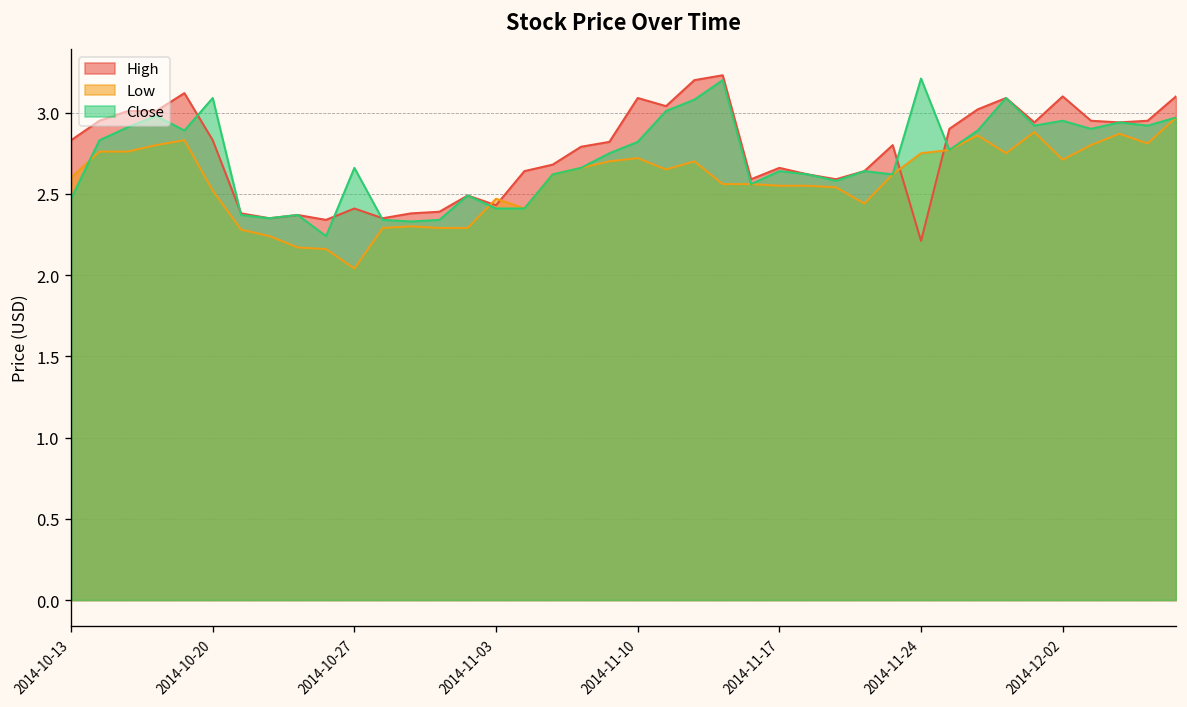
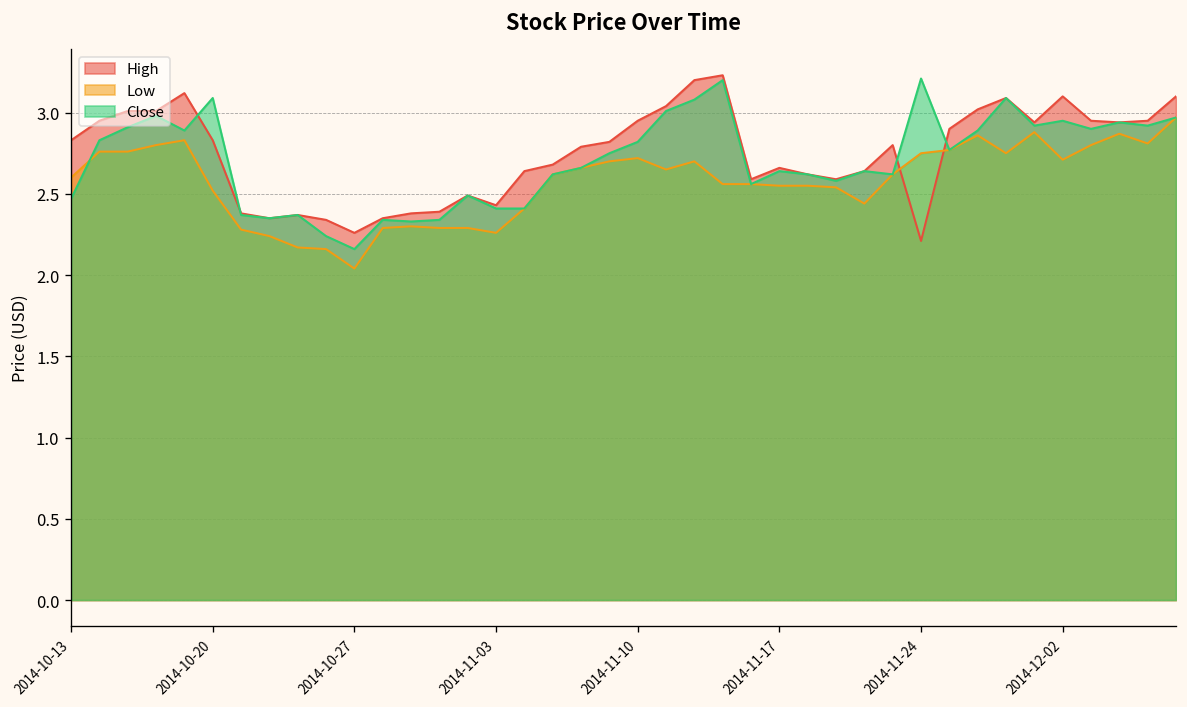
High, 2014-10-27: 2.41 -> 2.26
Close, 2014-10-27: 2.66 -> 2.16
Low, 2014-11-03: 2.47 -> 2.26
High, 2014-11-10: 3.09 -> 2.95
